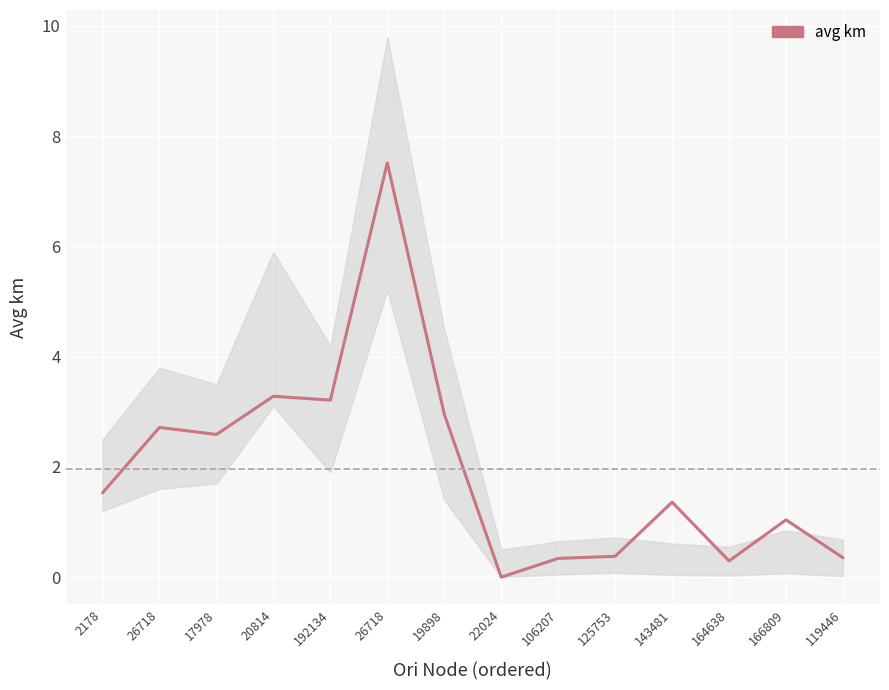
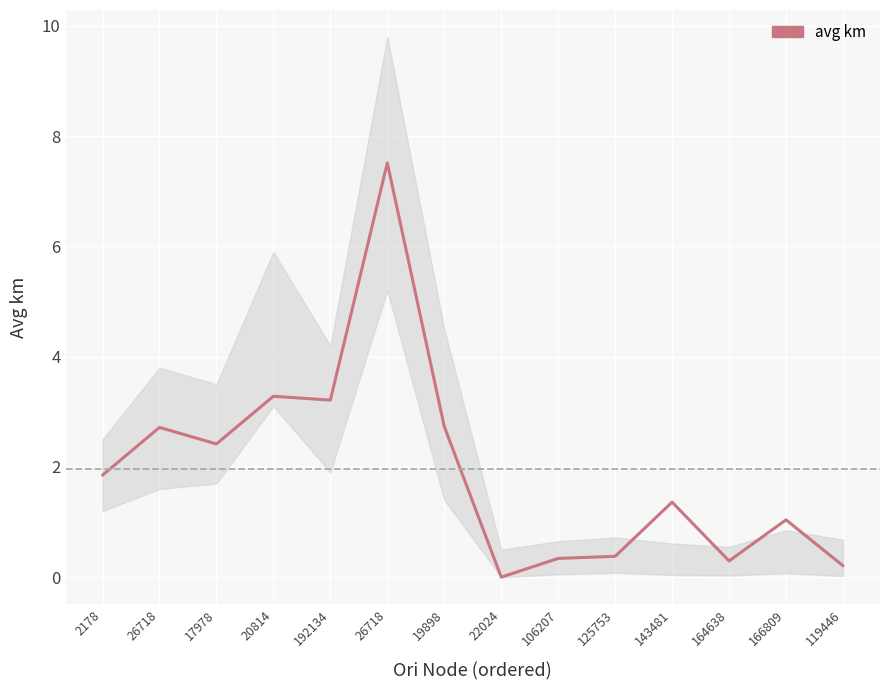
avg km, 2178: 1.5 -> 1.9
avg km, 17978: 2.6 -> 2.4
avg km, 19898: 3.0 -> 2.7
avg km, 119446: 0.4 -> 0.2
